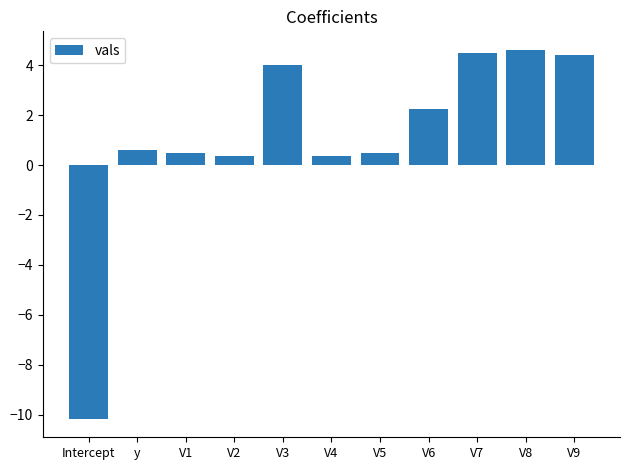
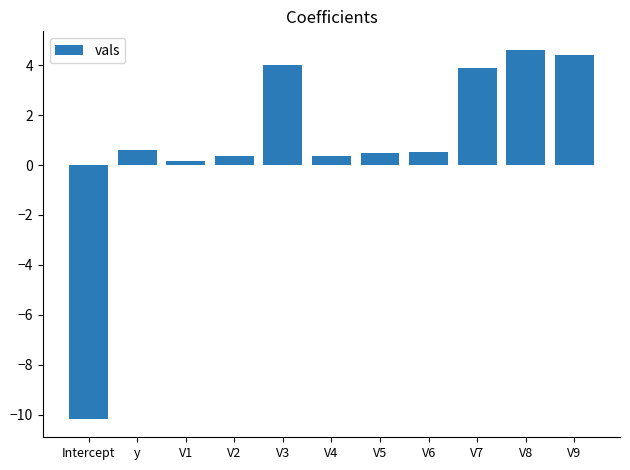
V1: 0.5 -> 0.2
V6: 2.2 -> 0.5
V7: 4.5 -> 3.9
